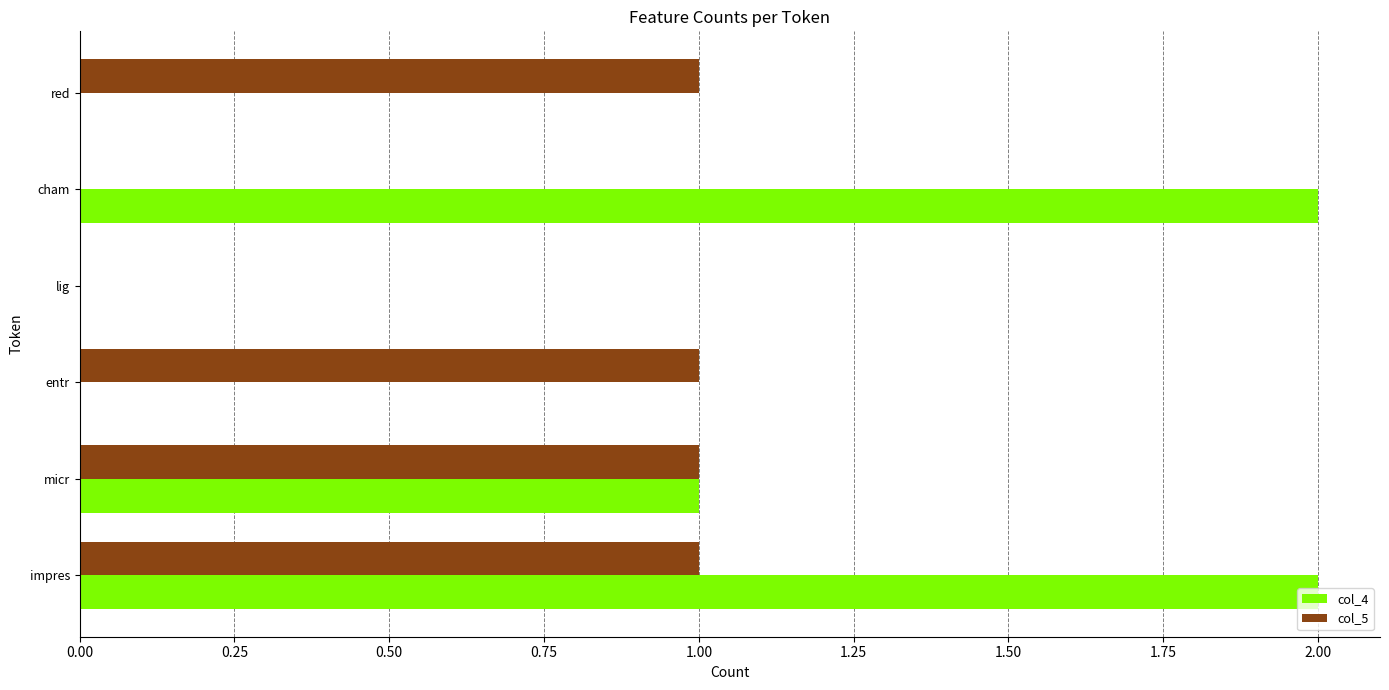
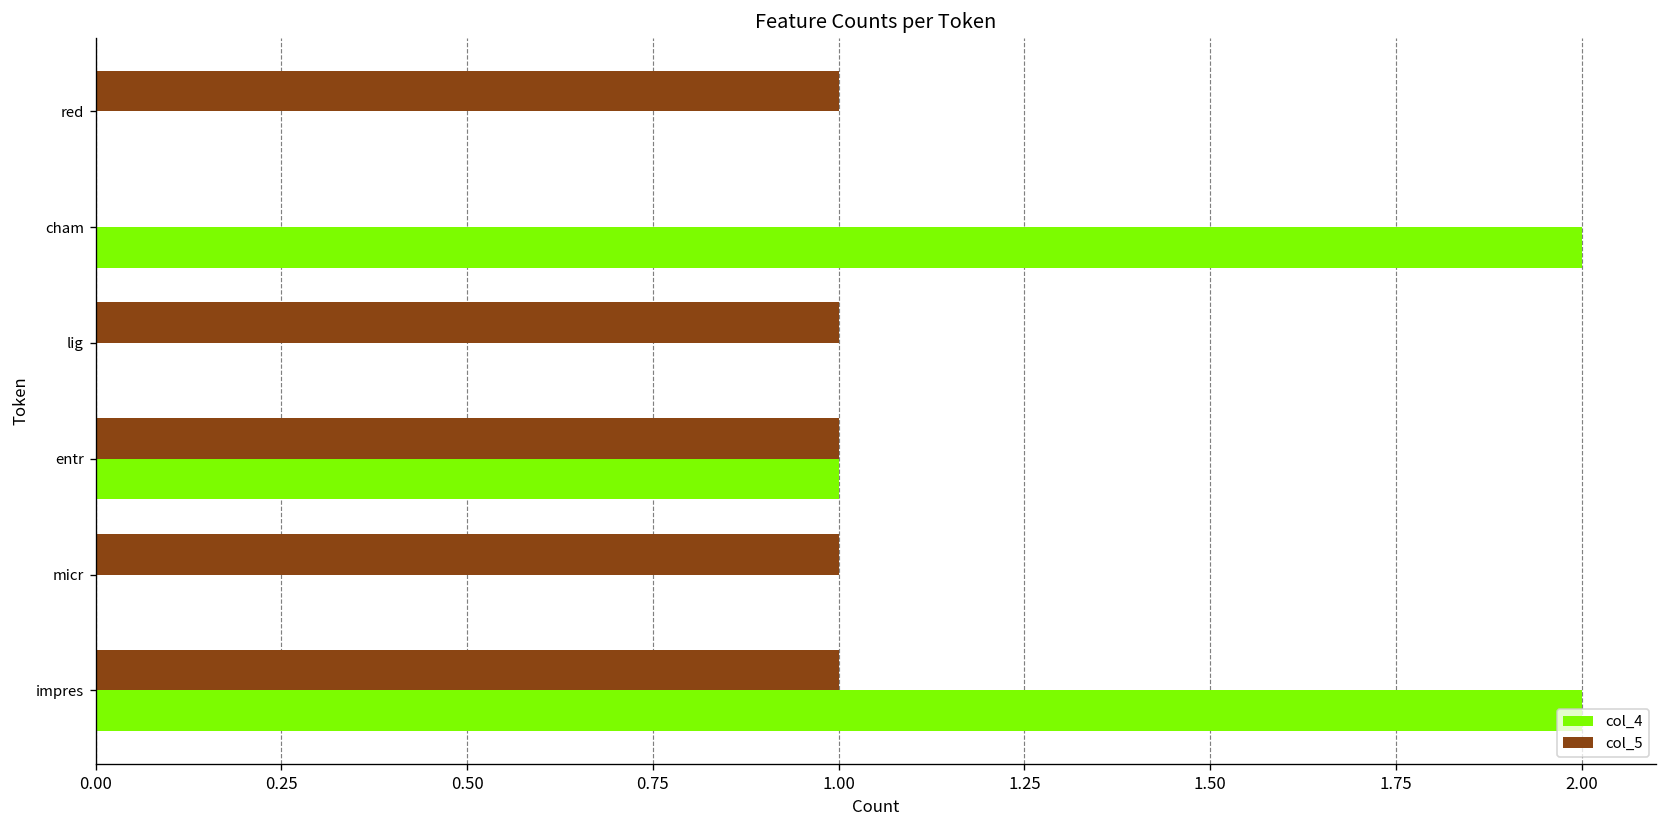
col_5, lig: 0 -> 1
col_4, entr: 0 -> 1
col_4, micr: 1 -> 0
